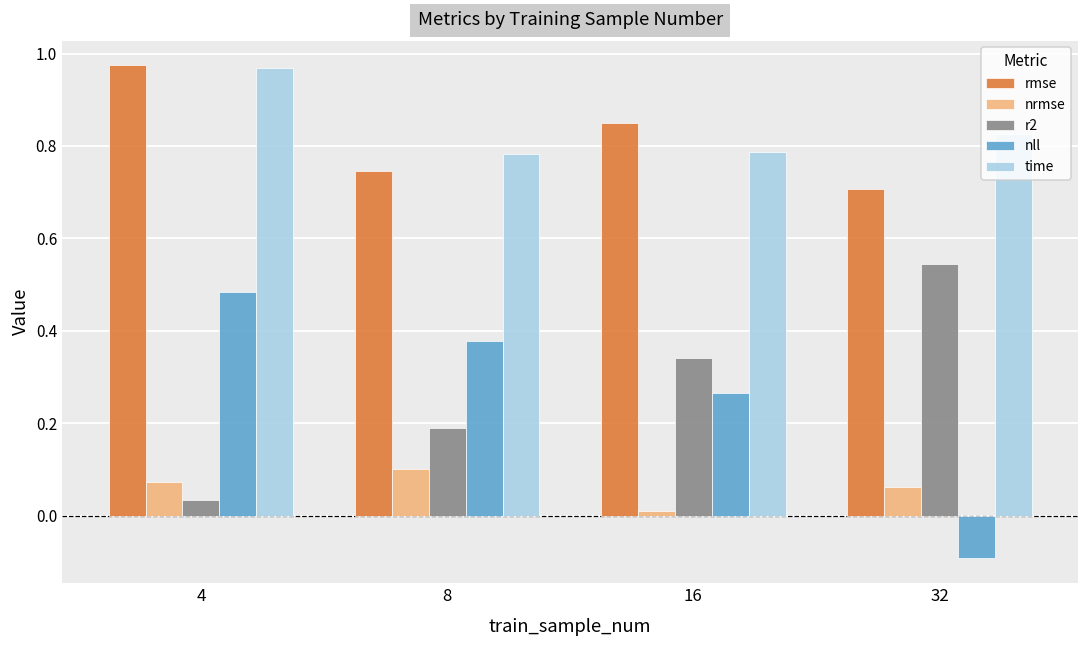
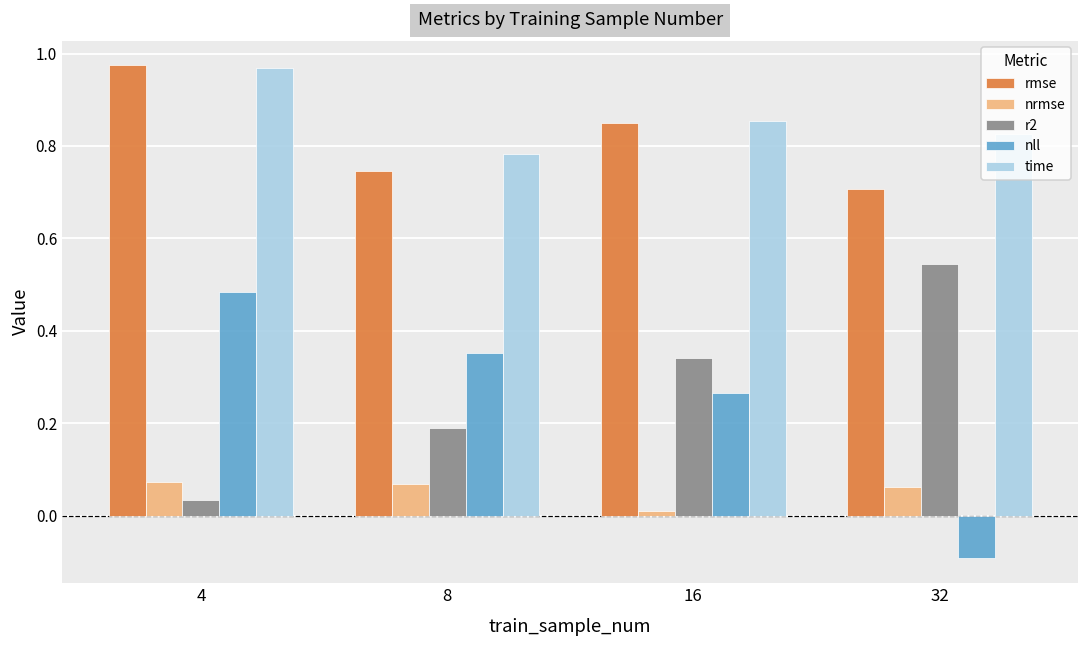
nrmse, 8: 0.10 -> 0.07
nll, 8: 0.38 -> 0.35
time, 16: 0.79 -> 0.85
